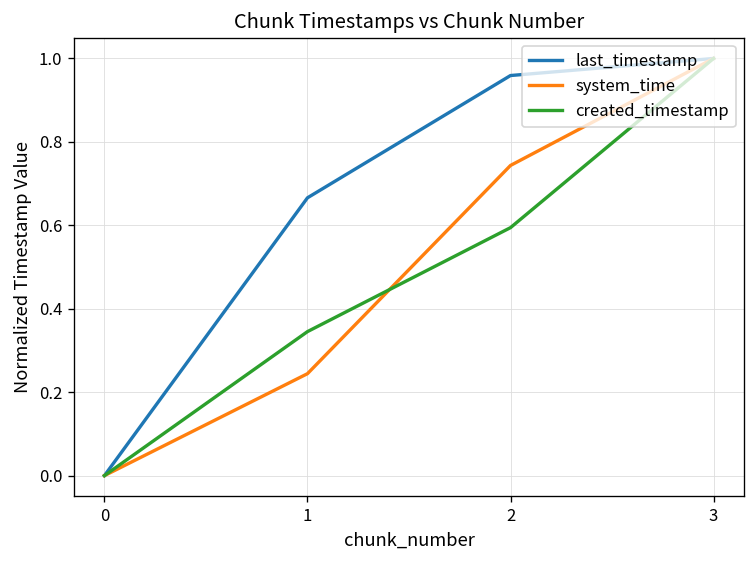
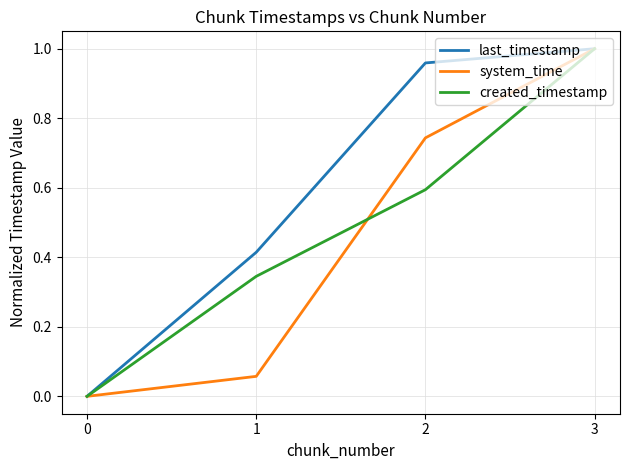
last_timestamp, 1: 0.67 -> 0.41
system_time, 1: 0.24 -> 0.06
